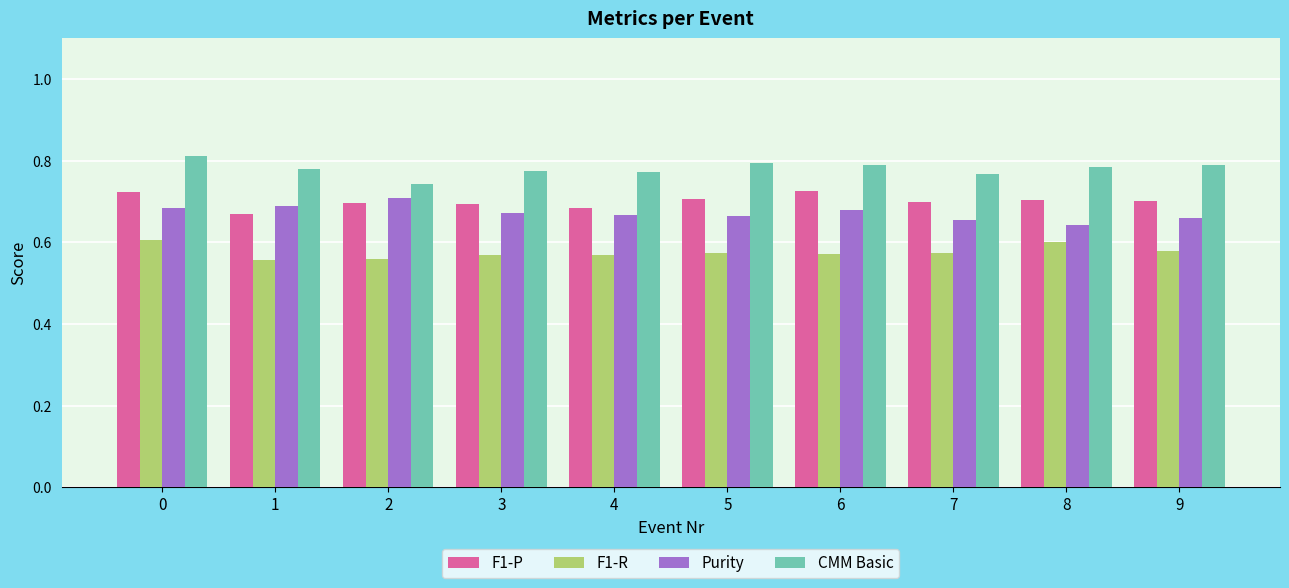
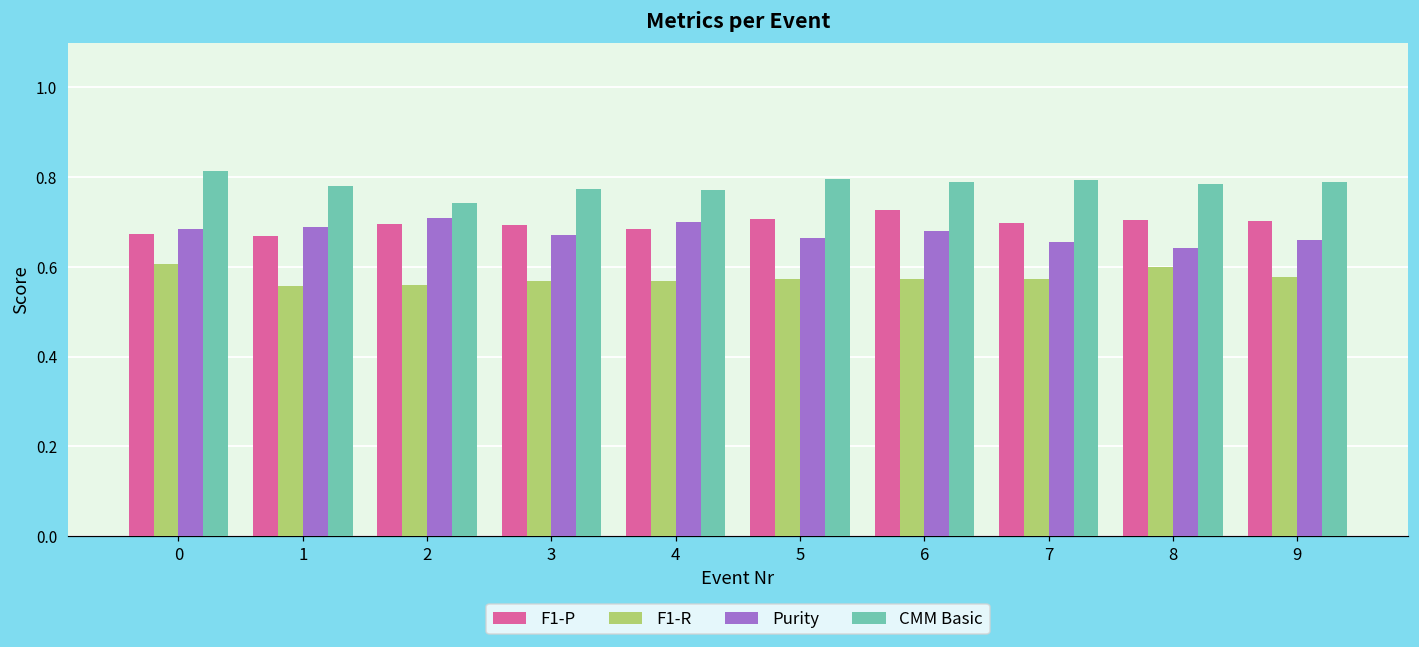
F1-P, 0: 0.72 -> 0.67
Purity, 4: 0.67 -> 0.70
CMM Basic, 7: 0.77 -> 0.79
